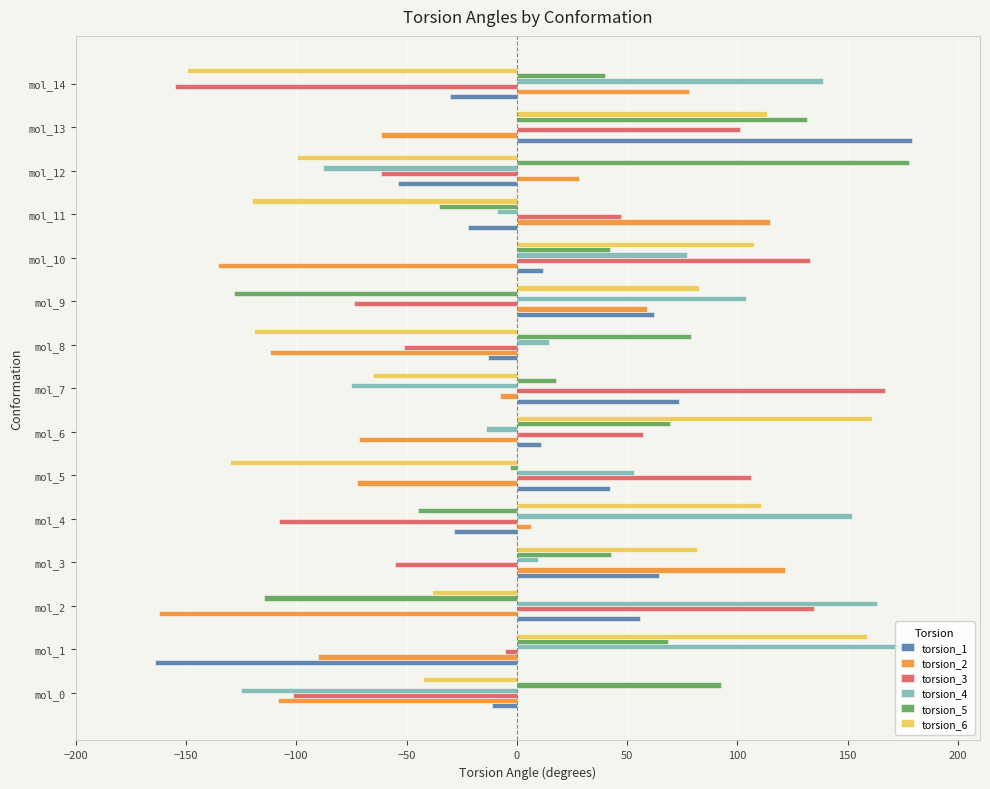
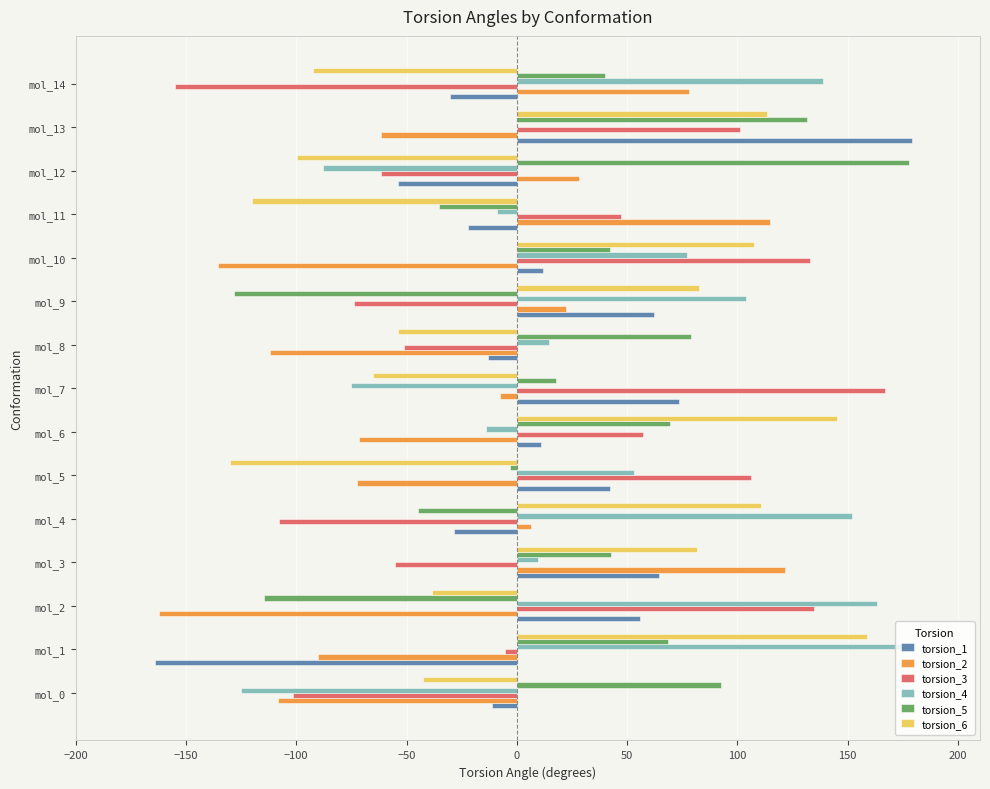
torsion_6, mol_14: -150 -> -92
torsion_2, mol_9: 59 -> 22
torsion_6, mol_8: -119 -> -54
torsion_6, mol_6: 161 -> 145
